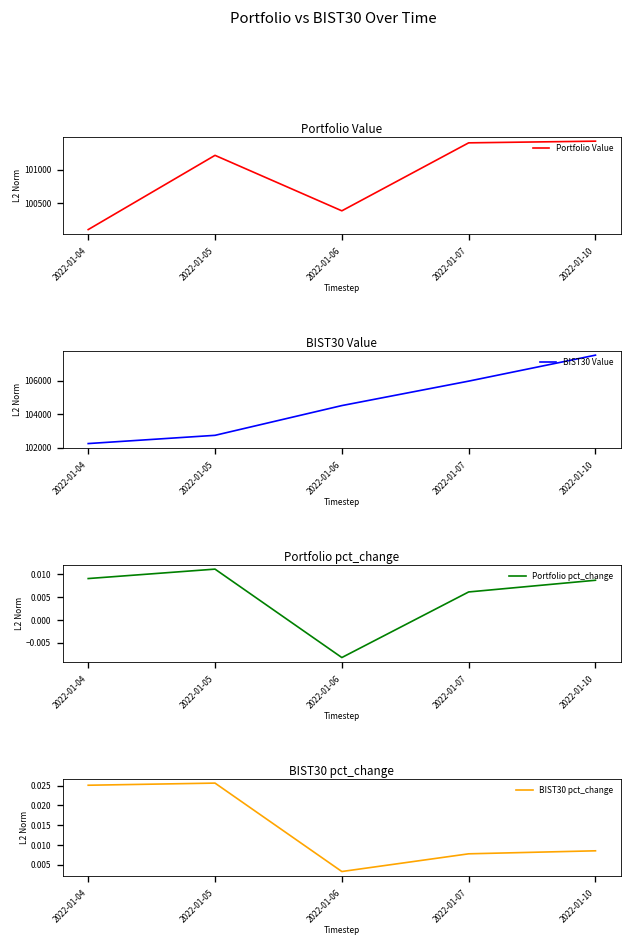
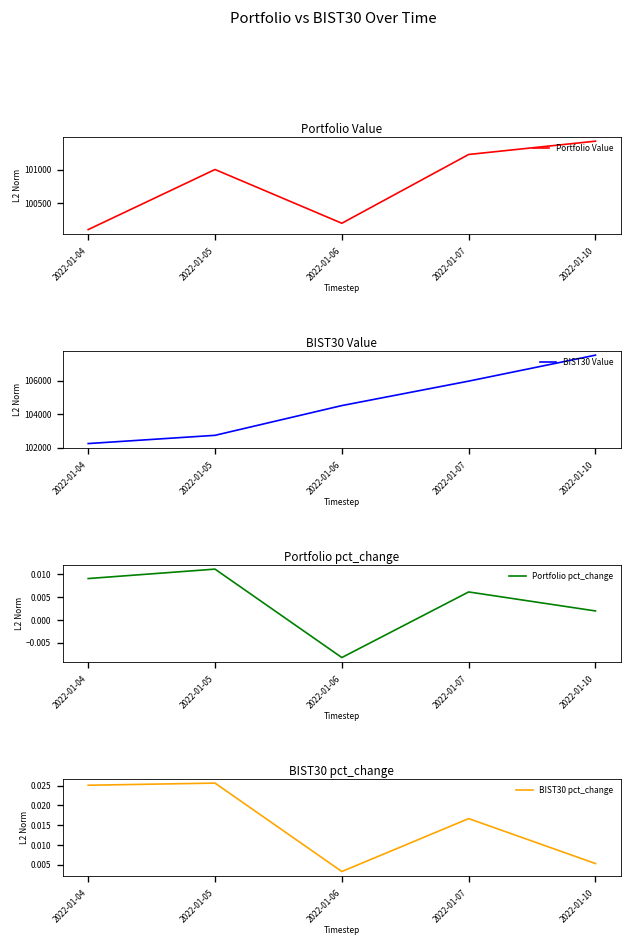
Portfolio Value, 2022-01-05: 101200 -> 101000
Portfolio Value, 2022-01-06: 100400 -> 100200
Portfolio Value, 2022-01-07: 101400 -> 101200
Portfolio pct_change, 2022-01-10: 0.009 -> 0.002
BIST30 pct_change, 2022-01-07: 0.008 -> 0.017
BIST30 pct_change, 2022-01-10: 0.009 -> 0.005
